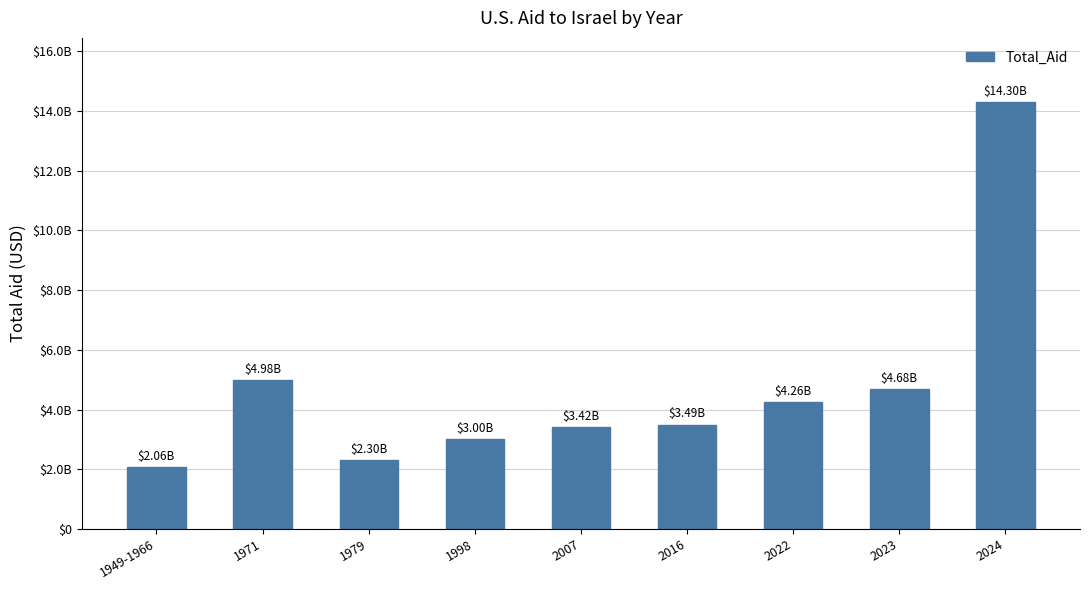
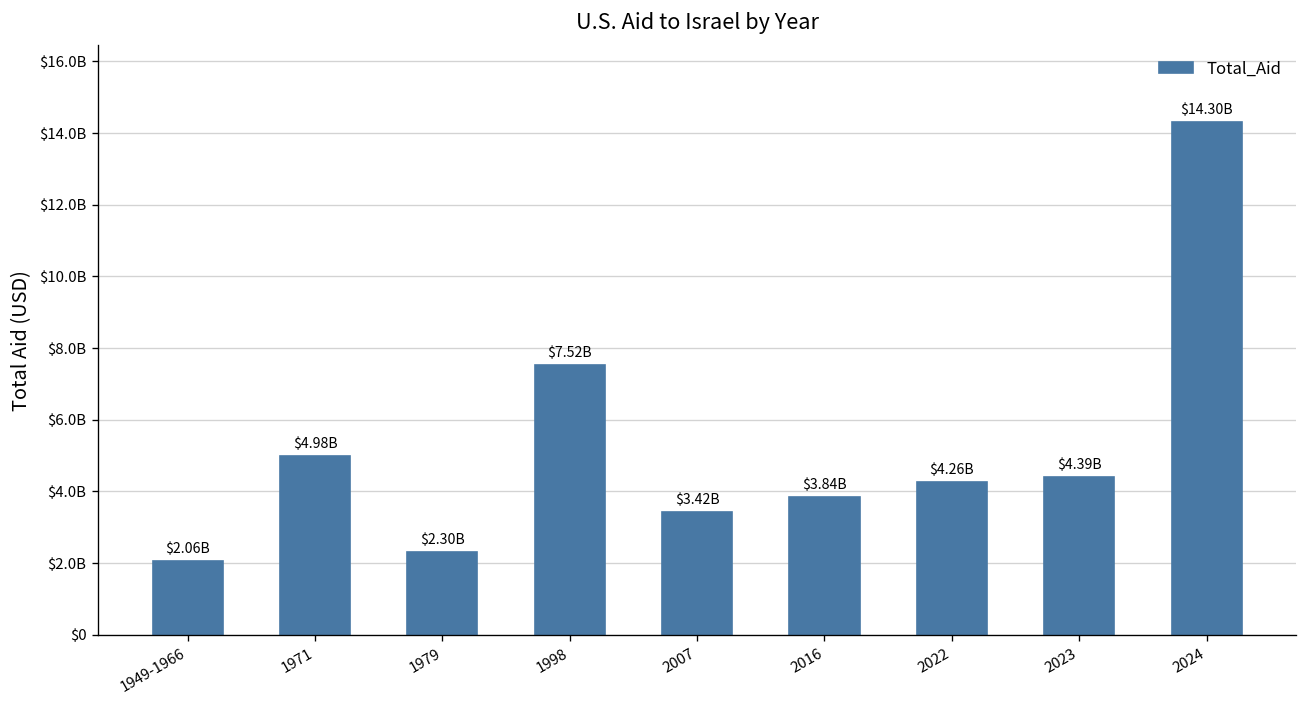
1998: $3.00B -> $7.52B
2016: $3.49B -> $3.84B
2023: $4.68B -> $4.39B
